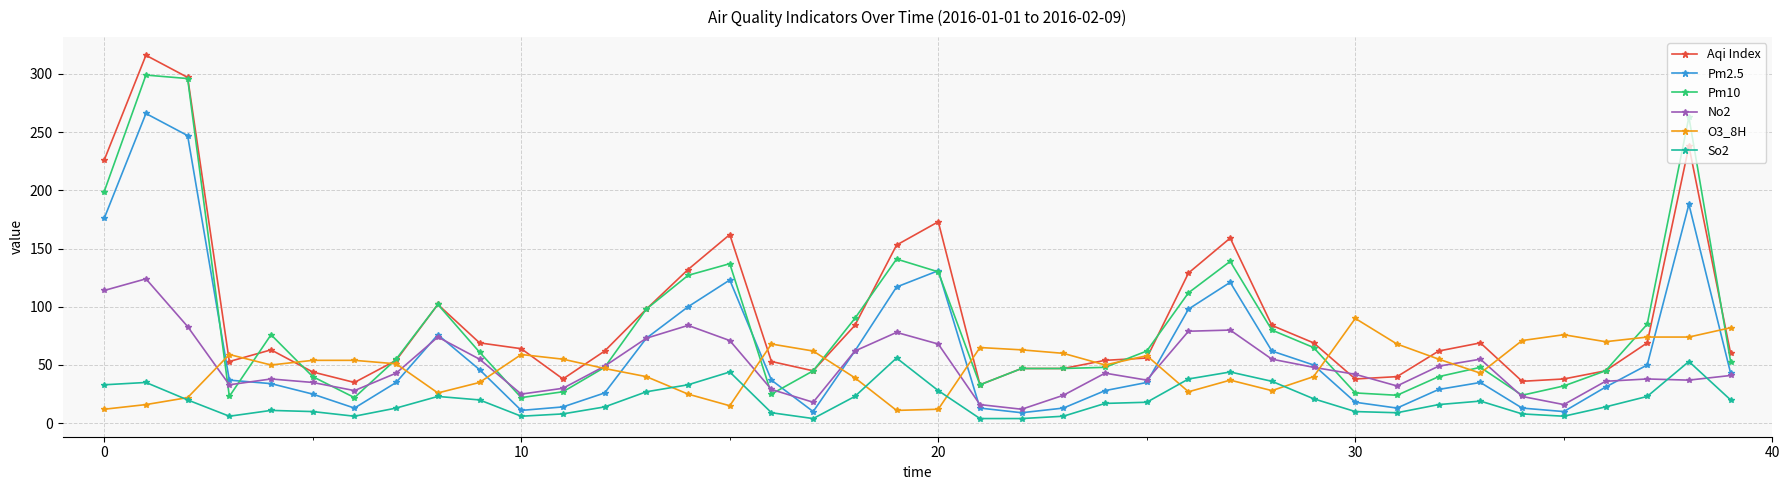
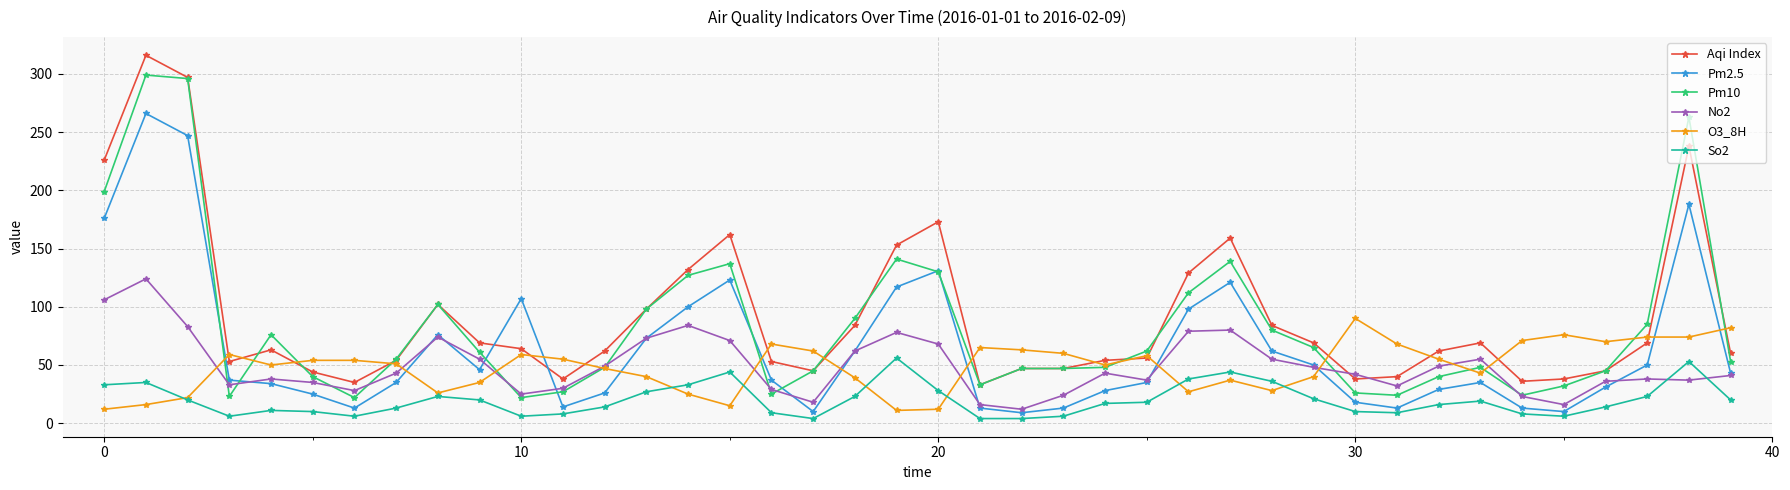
No2, 0: 114 -> 106
Pm2.5, 10: 11 -> 107
